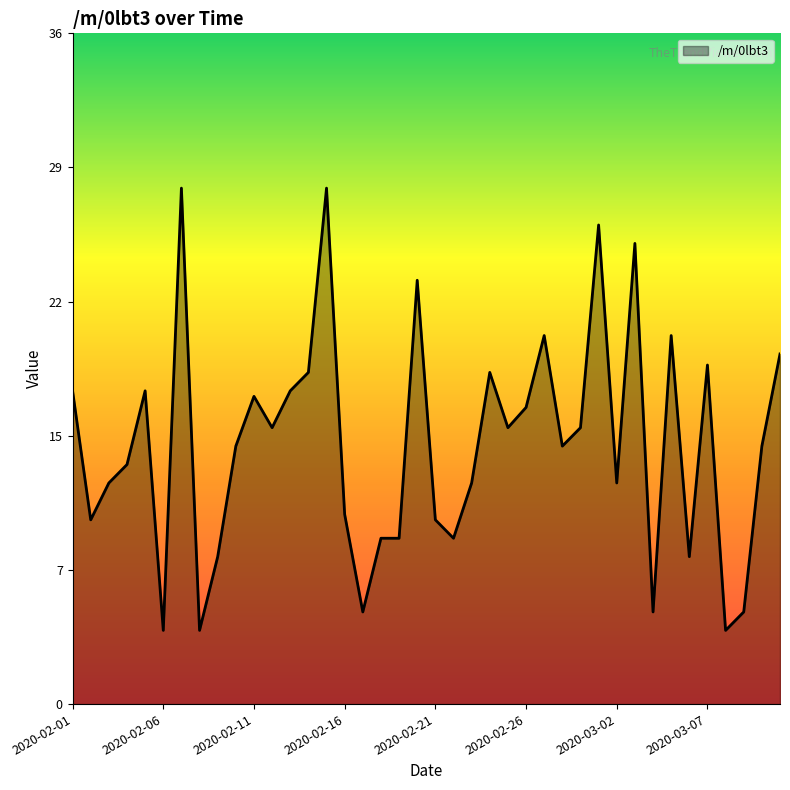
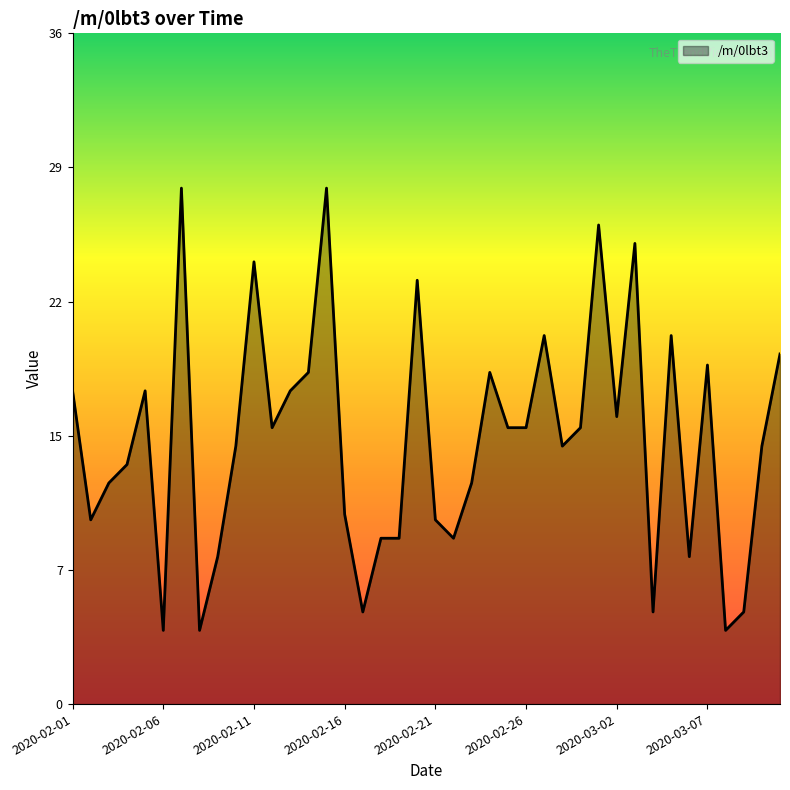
2020-02-11: 16.7 -> 24.0
2020-02-26: 16.1 -> 15.0
2020-03-02: 12.0 -> 15.6
